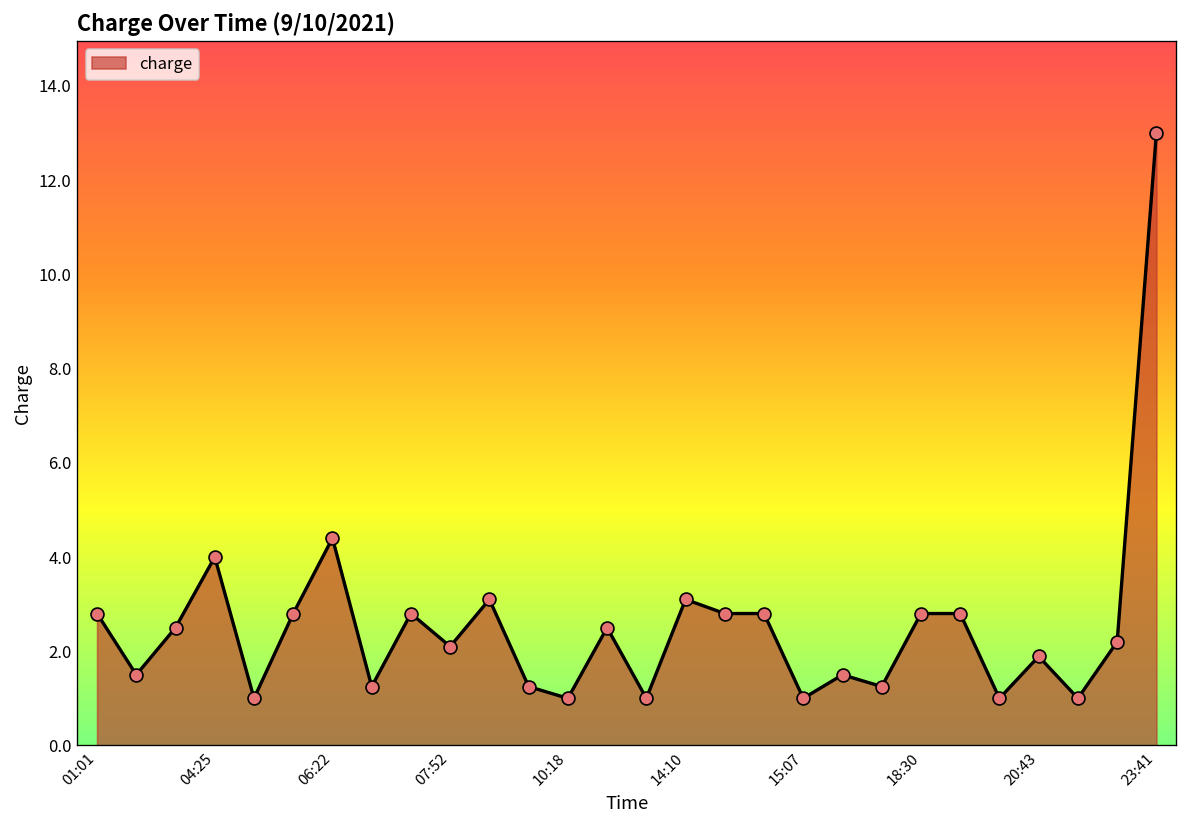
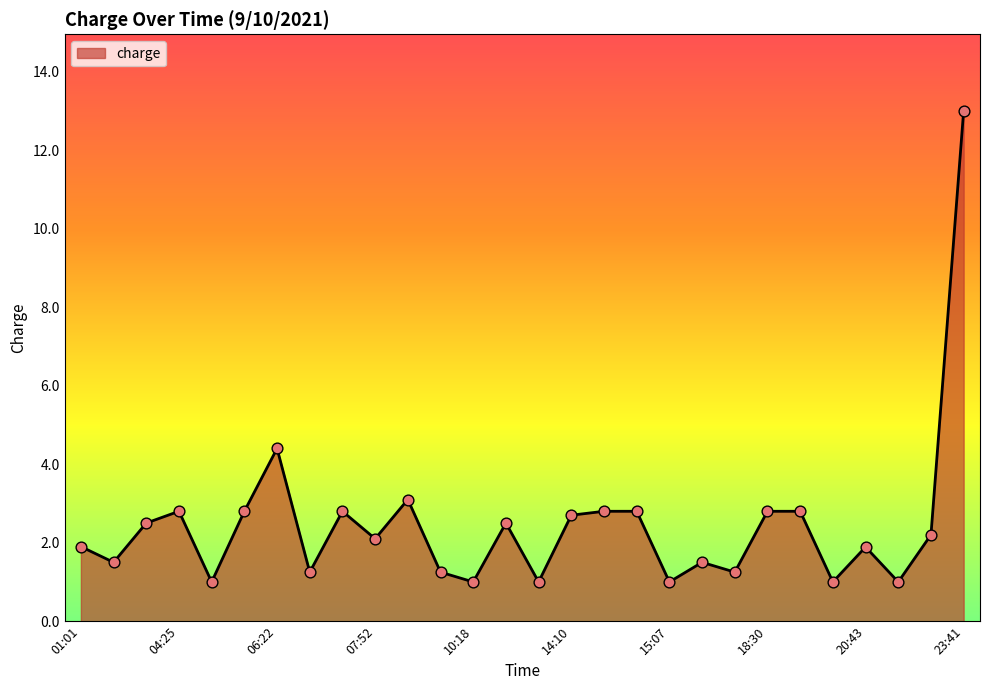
01:01: 2.8 -> 1.9
04:25: 4.0 -> 2.8
14:10: 3.1 -> 2.7
